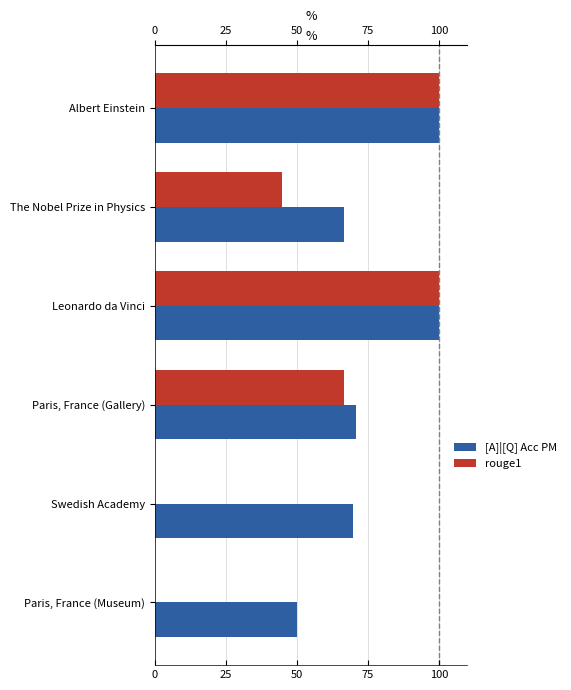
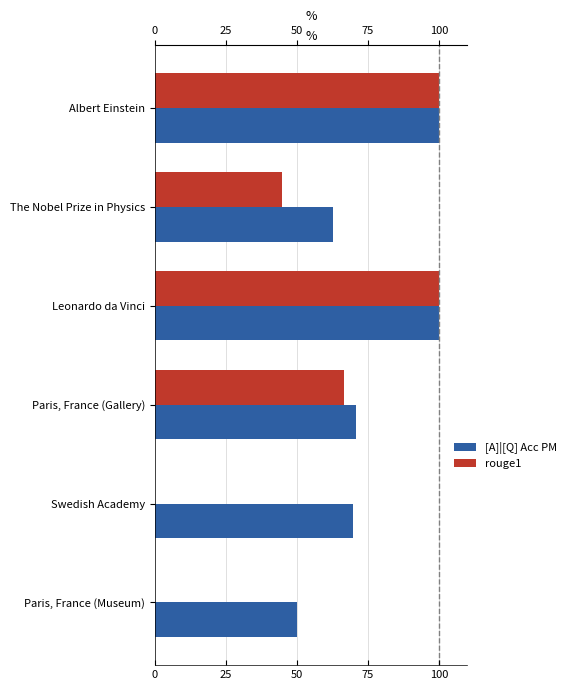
[A]|[Q] Acc PM, The Nobel Prize in Physics: 67 -> 63
